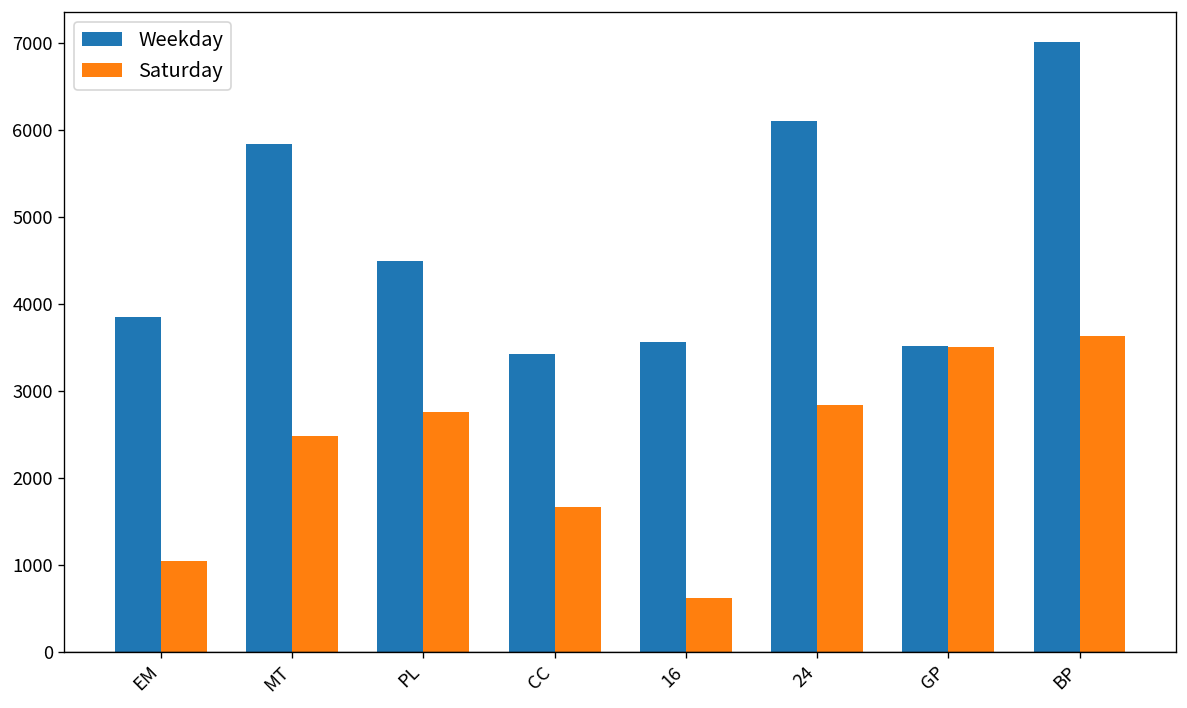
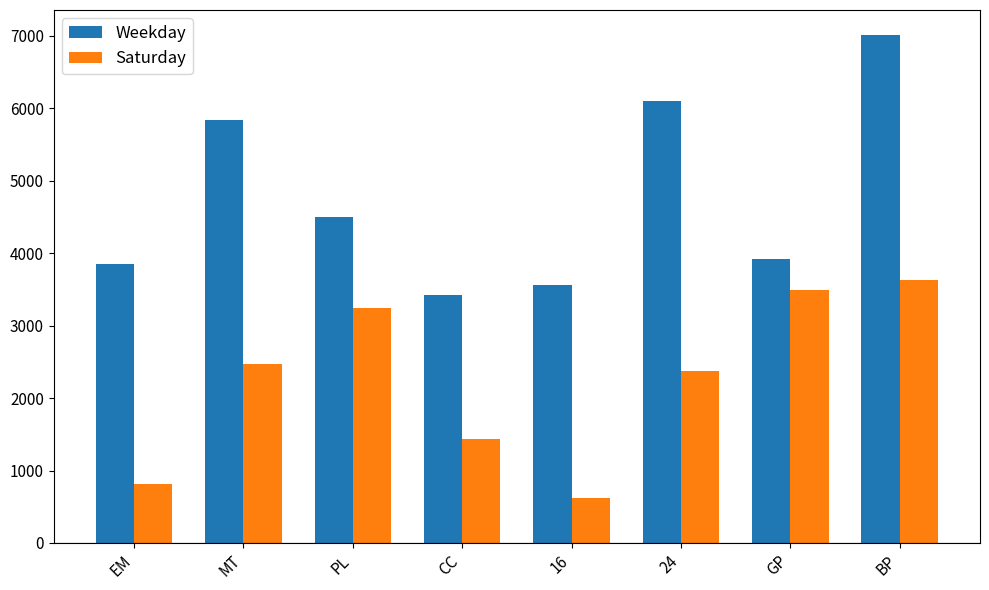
Saturday, EM: 1000 -> 800
Saturday, PL: 2800 -> 3200
Saturday, CC: 1700 -> 1400
Saturday, 24: 2800 -> 2400
Weekday, GP: 3500 -> 3900
